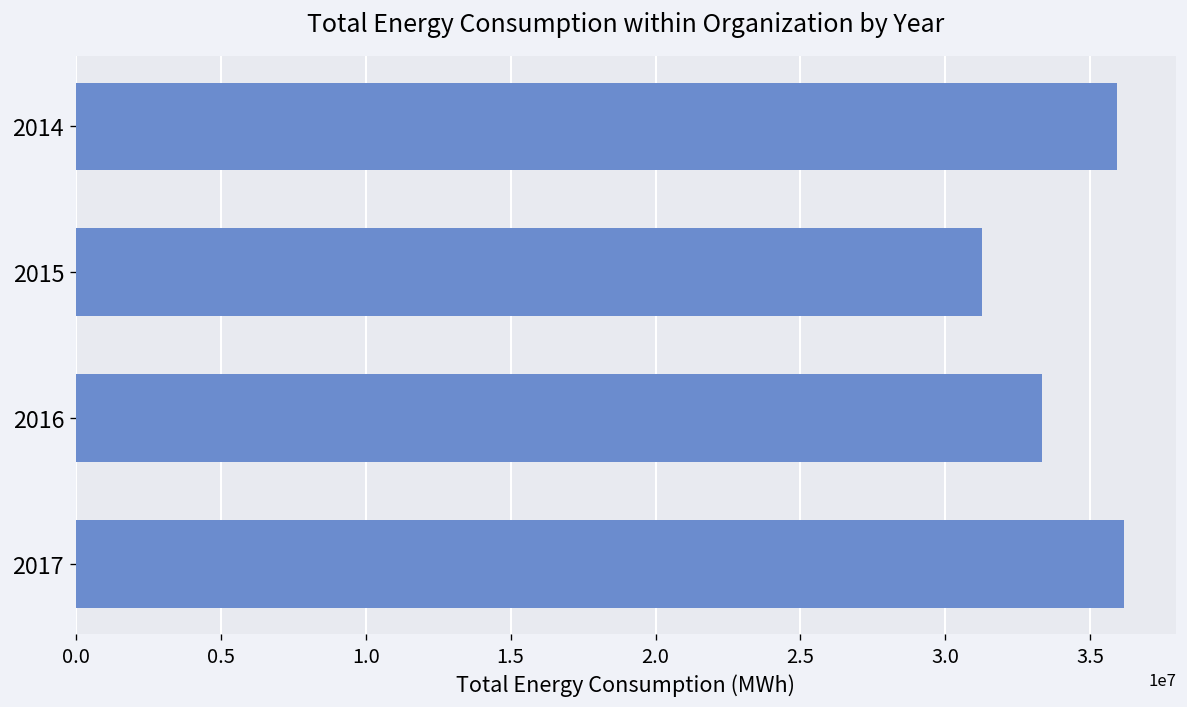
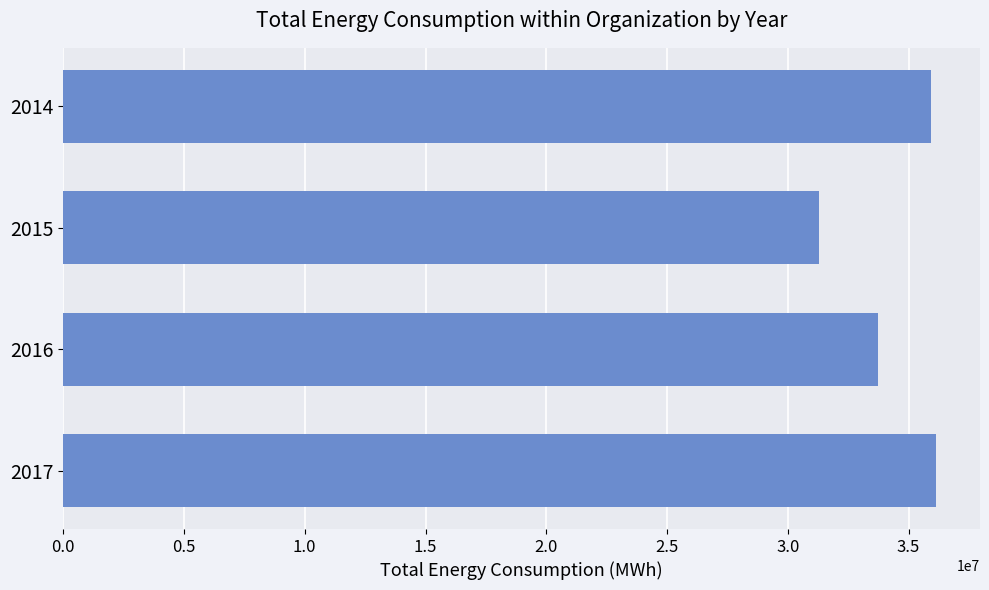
2016: 33300000 -> 33700000
